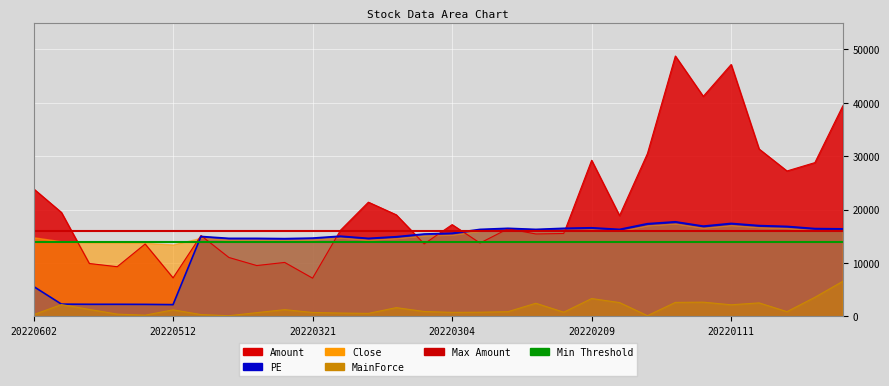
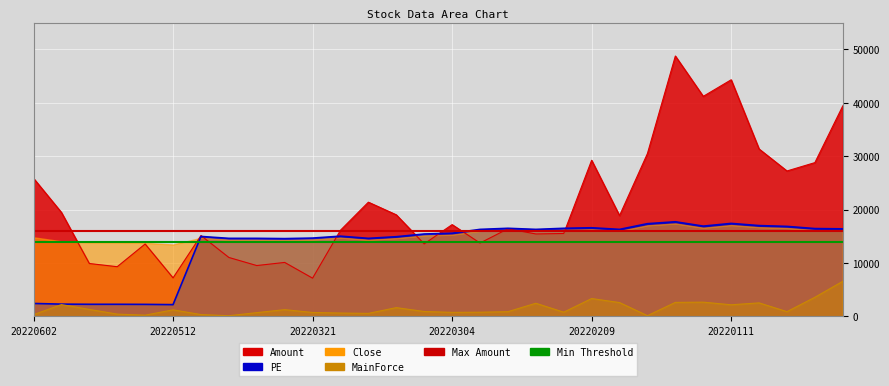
Amount, 20220602: 24000 -> 26000
PE, 20220602: 6000 -> 2000
Amount, 20220111: 47000 -> 44000
